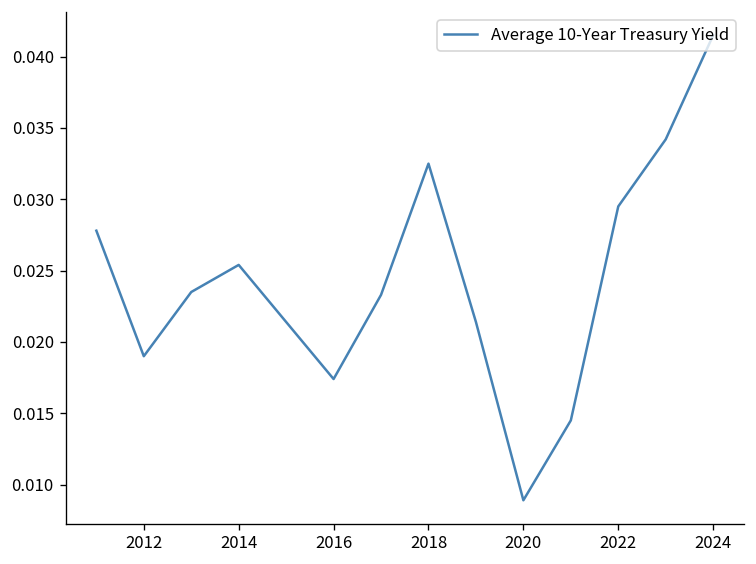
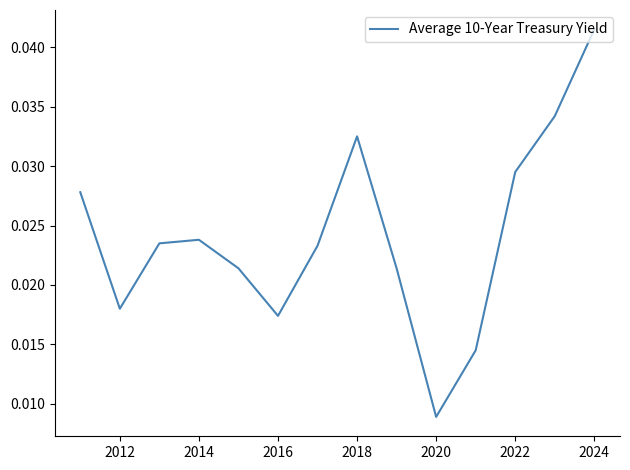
2012: 0.019 -> 0.018
2014: 0.0254 -> 0.0238
